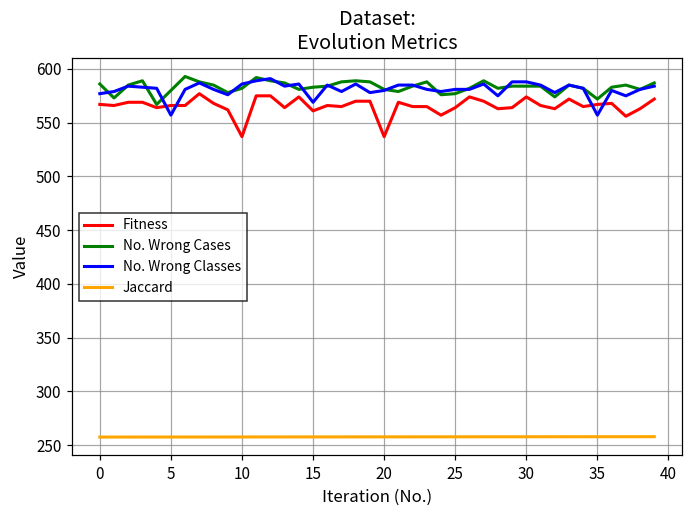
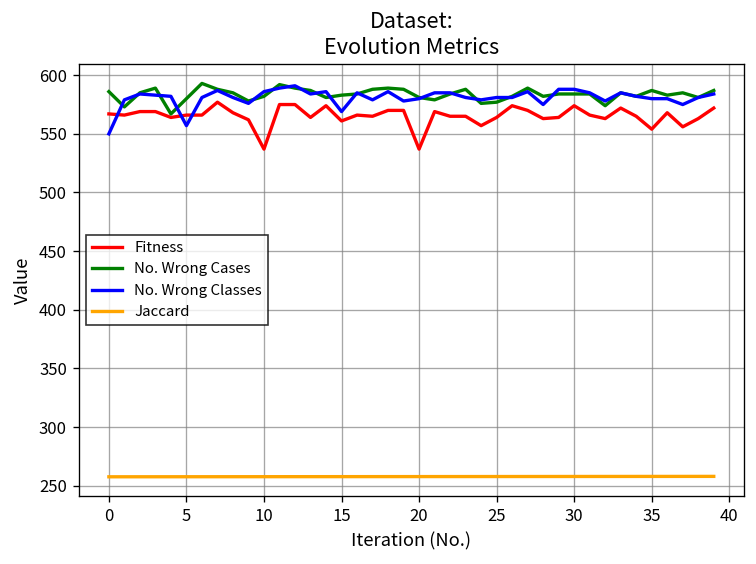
No. Wrong Classes, 0: 580 -> 550
Fitness, 35: 570 -> 550
No. Wrong Cases, 35: 570 -> 590
No. Wrong Classes, 35: 560 -> 580
